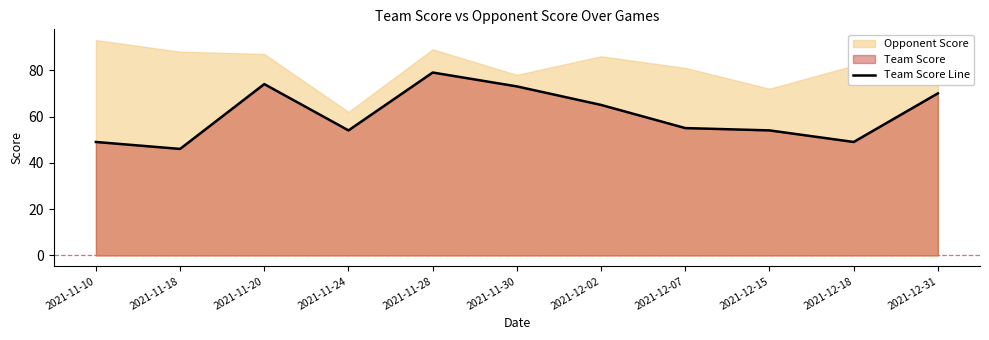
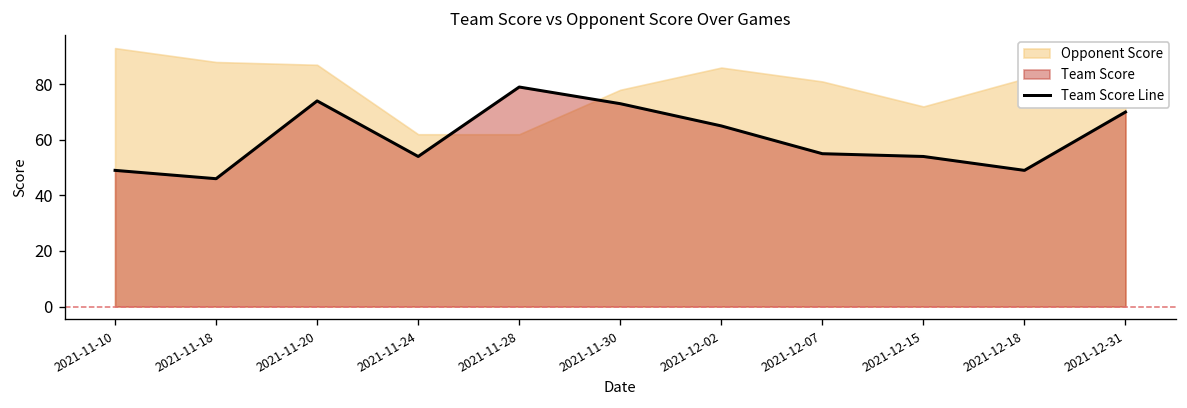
Opponent Score, 2021-11-28: 89 -> 62
